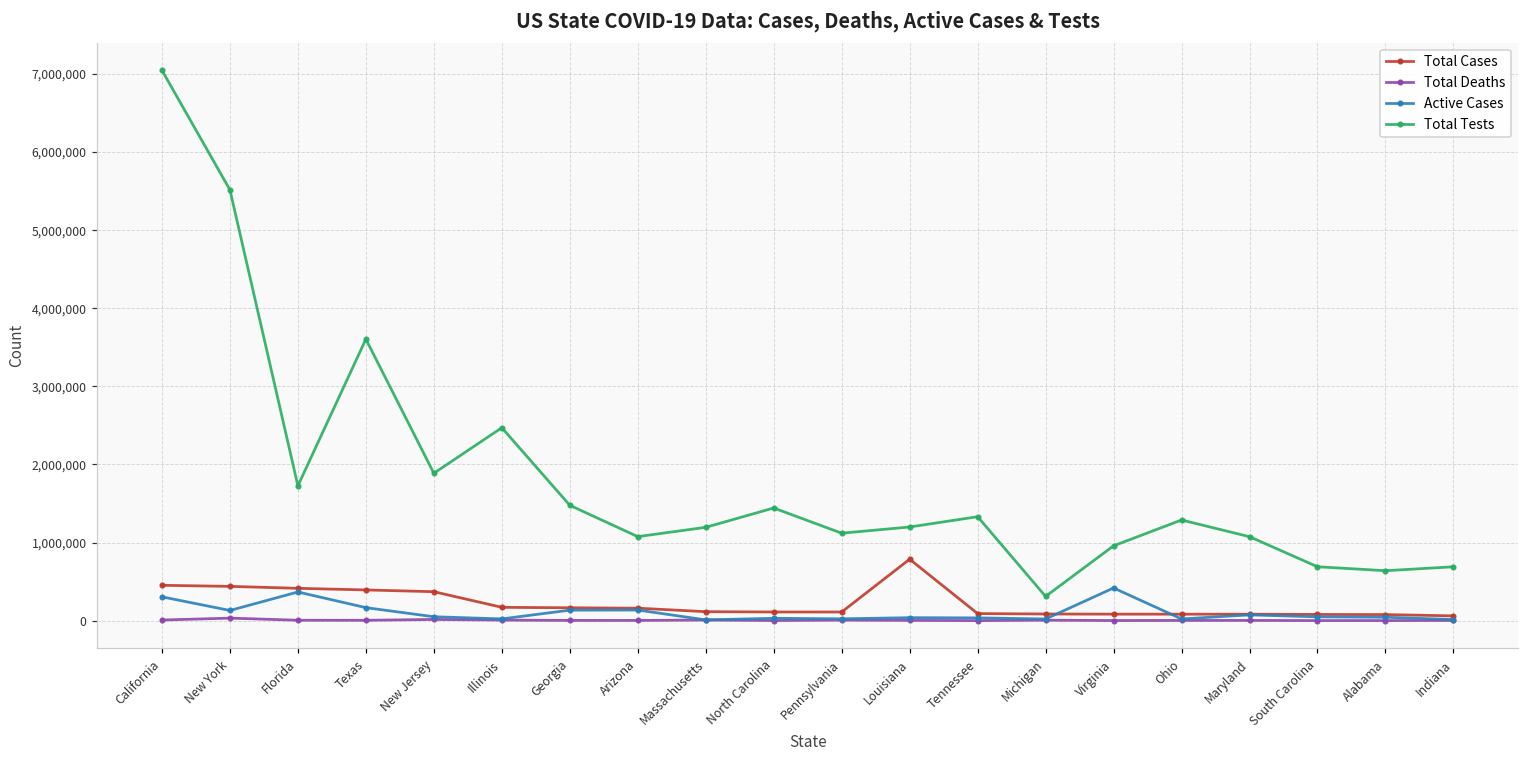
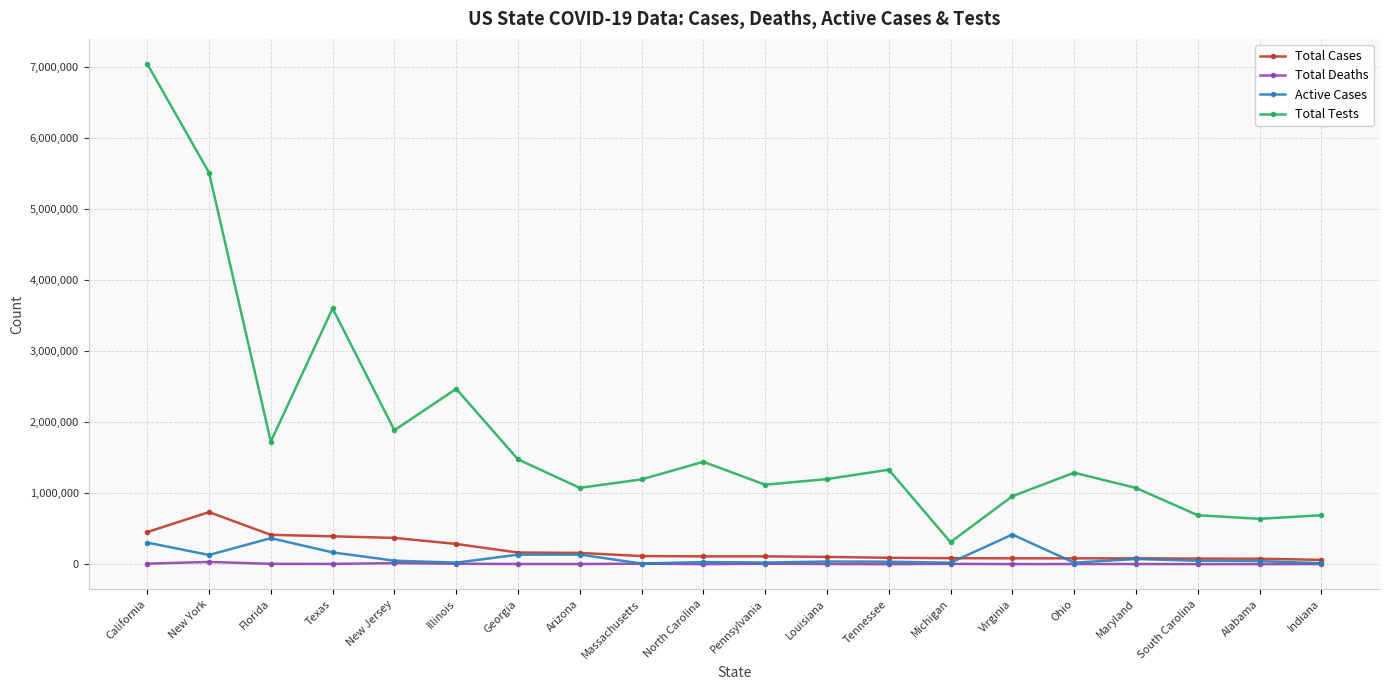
Total Cases, New York: 400,000 -> 700,000
Total Cases, Illinois: 200,000 -> 300,000
Total Cases, Louisiana: 800,000 -> 100,000
